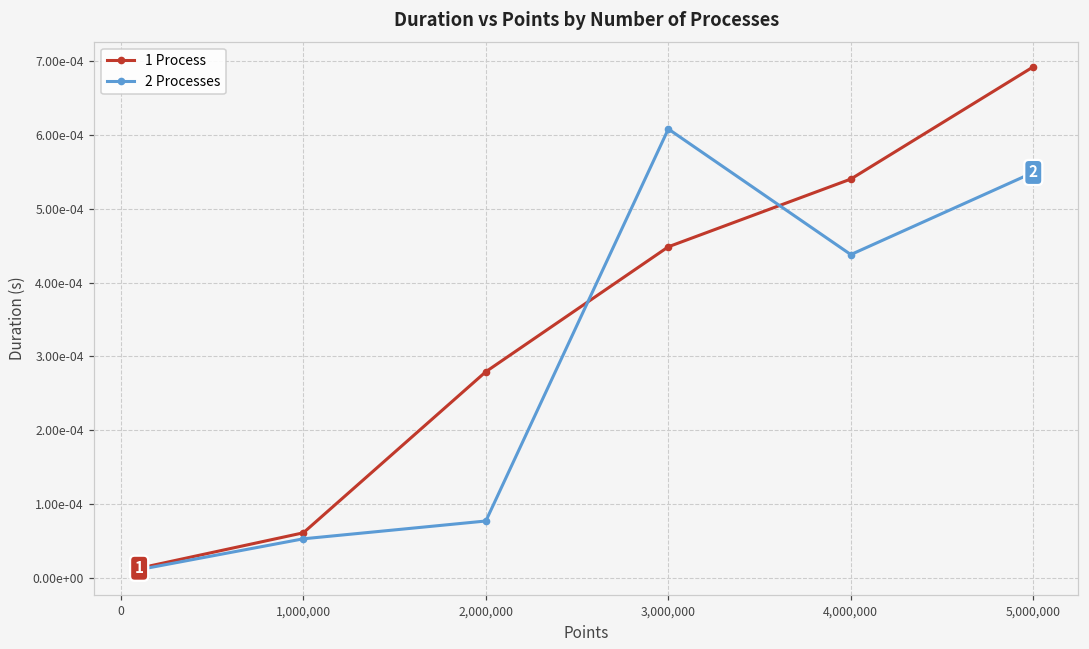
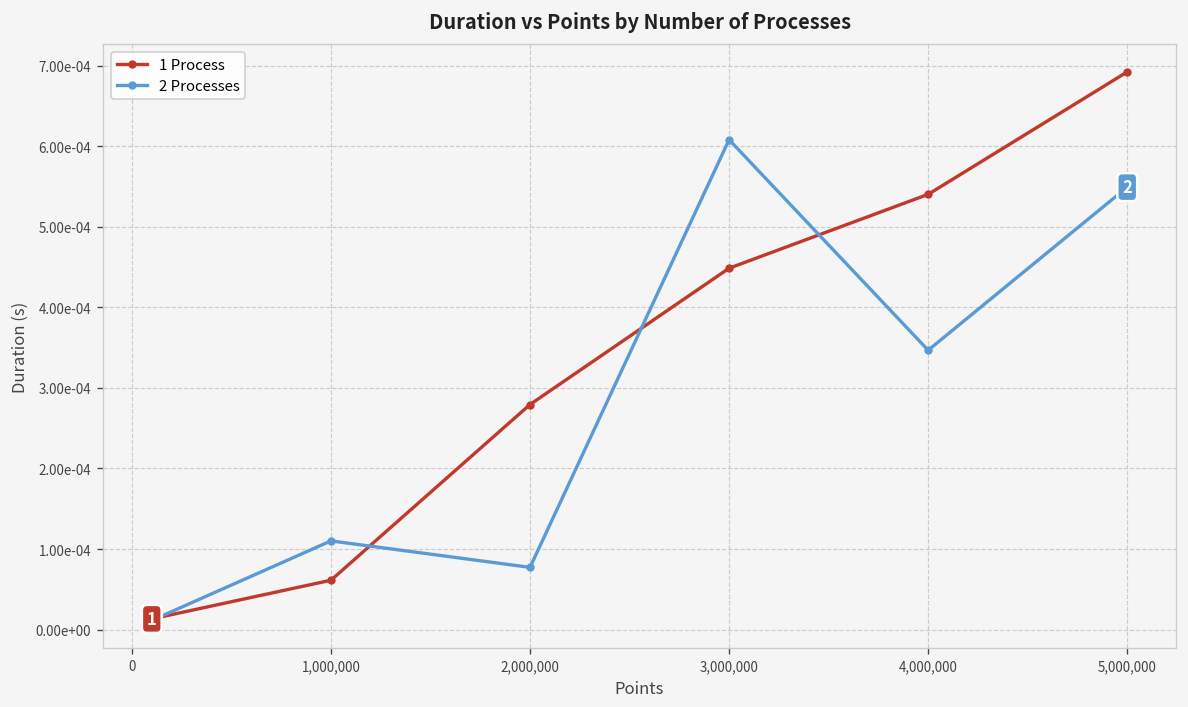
2 Processes, 1,000,000: 0.00005 -> 0.00011
2 Processes, 4,000,000: 0.00044 -> 0.00035
